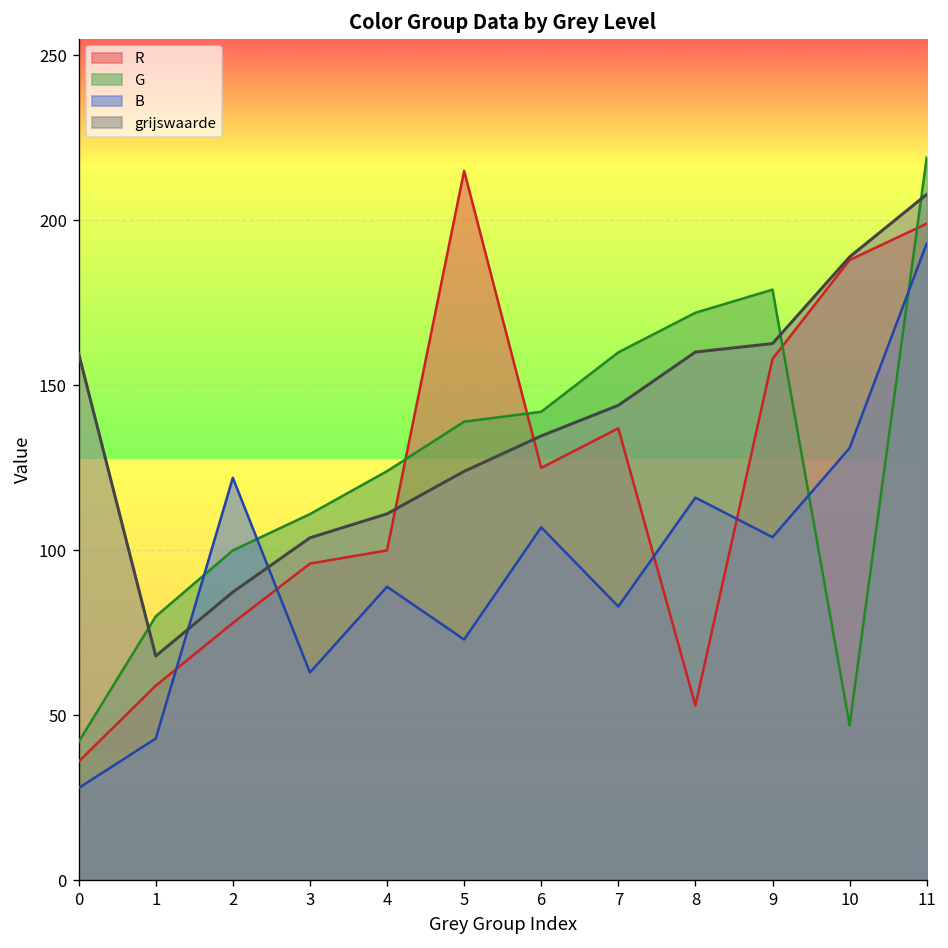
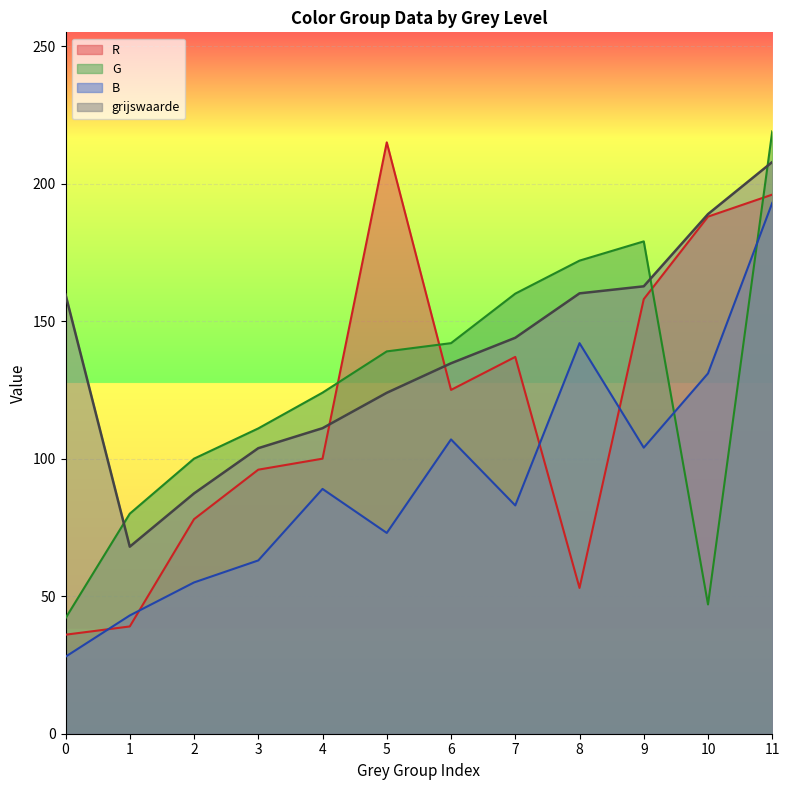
R, 1: 59 -> 39
B, 2: 122 -> 55
B, 8: 116 -> 142
R, 11: 199 -> 196
